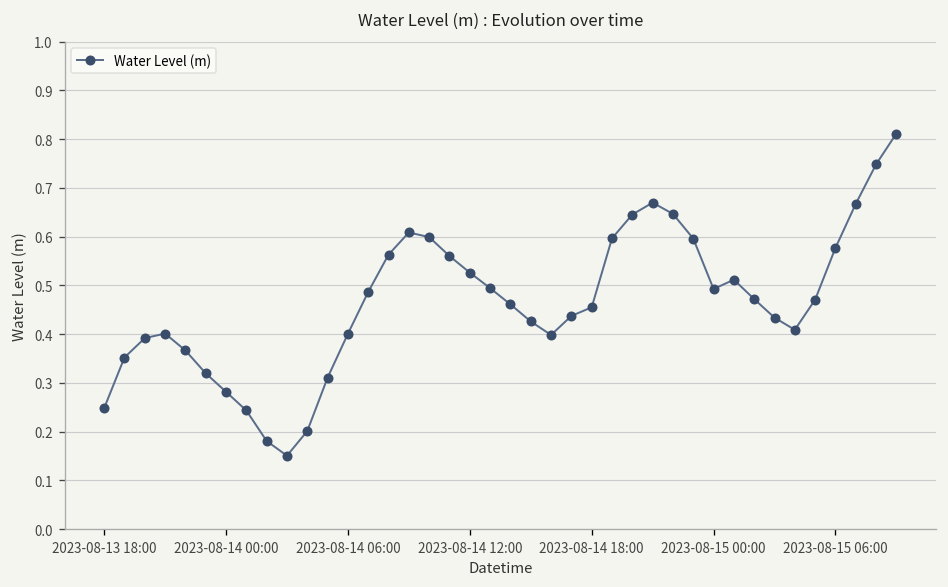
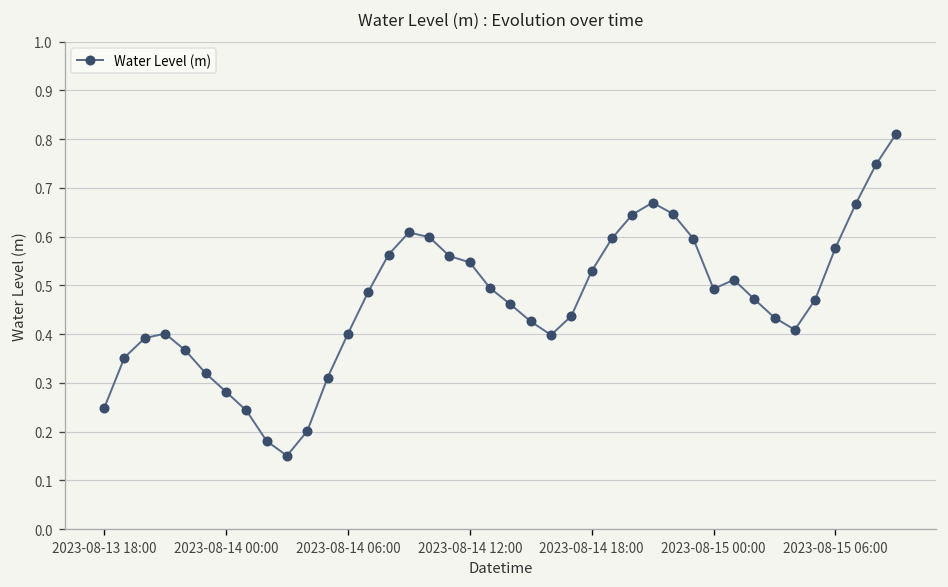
2023-08-14 12:00: 0.53 -> 0.55
2023-08-14 18:00: 0.45 -> 0.53
